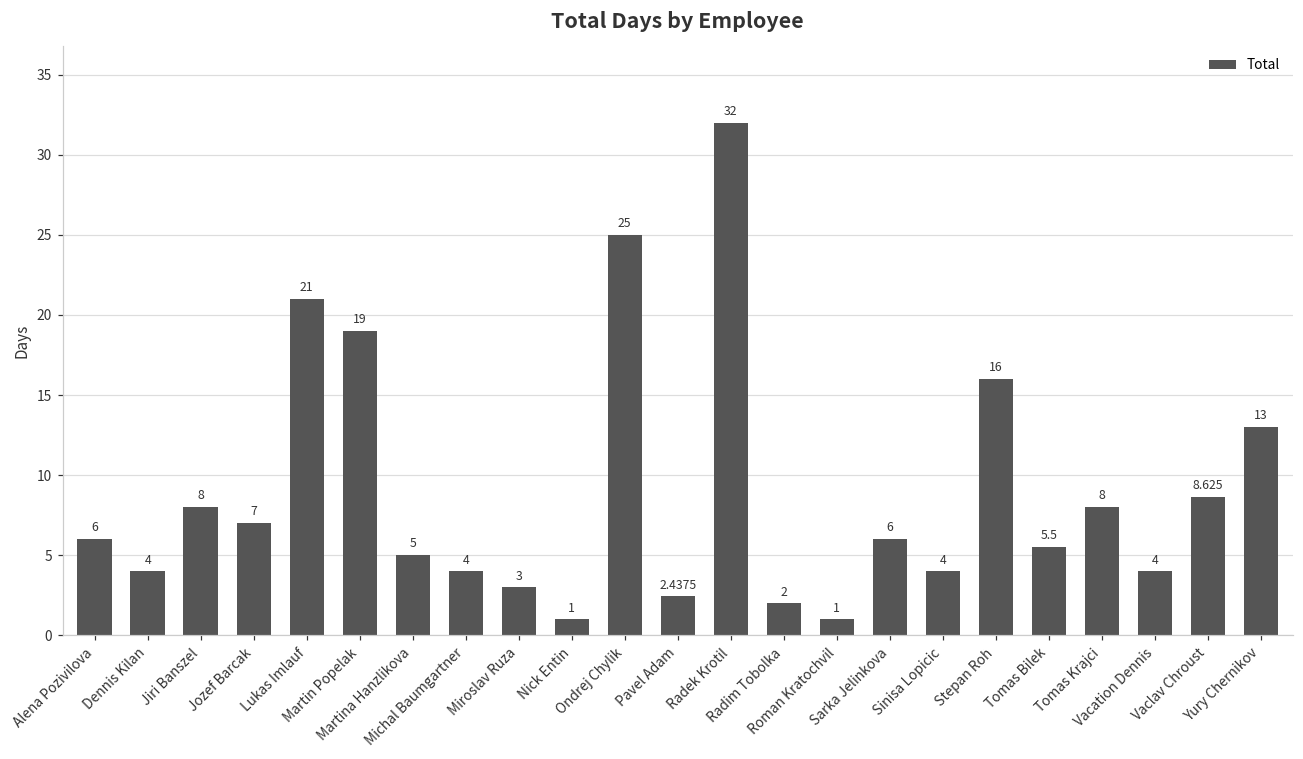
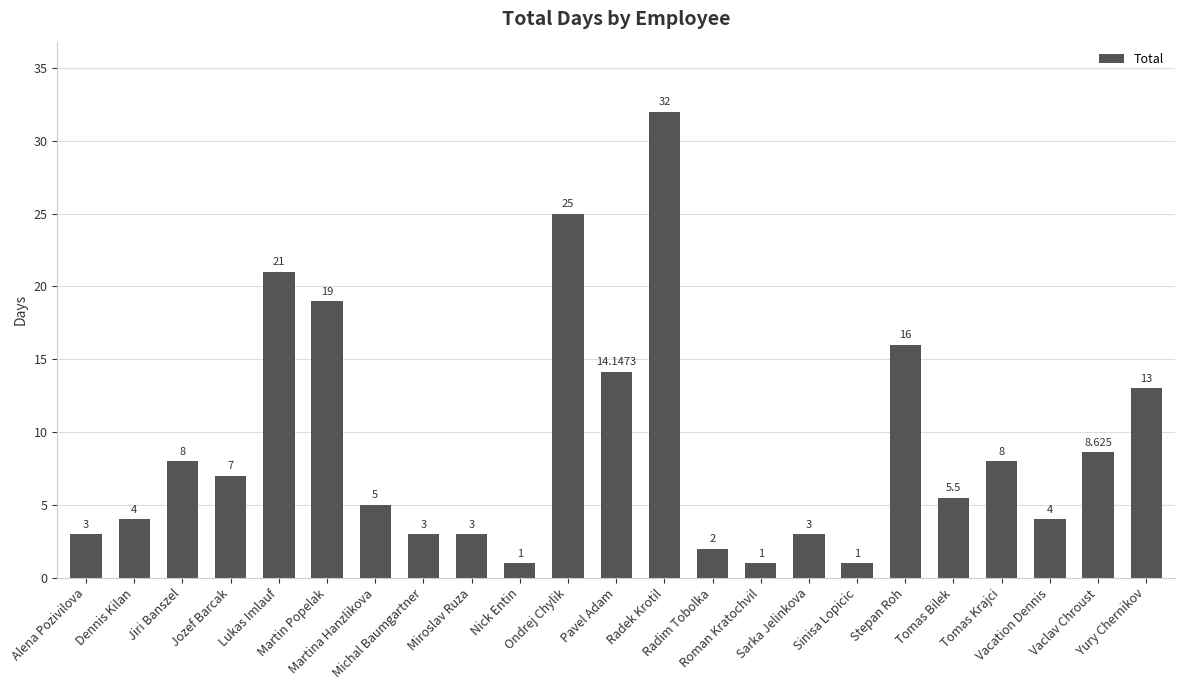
Alena Pozivilova: 6 -> 3
Michal Baumgartner: 4 -> 3
Pavel Adam: 2.4375 -> 14.1473
Sarka Jelinkova: 6 -> 3
Sinisa Lopicic: 4 -> 1
